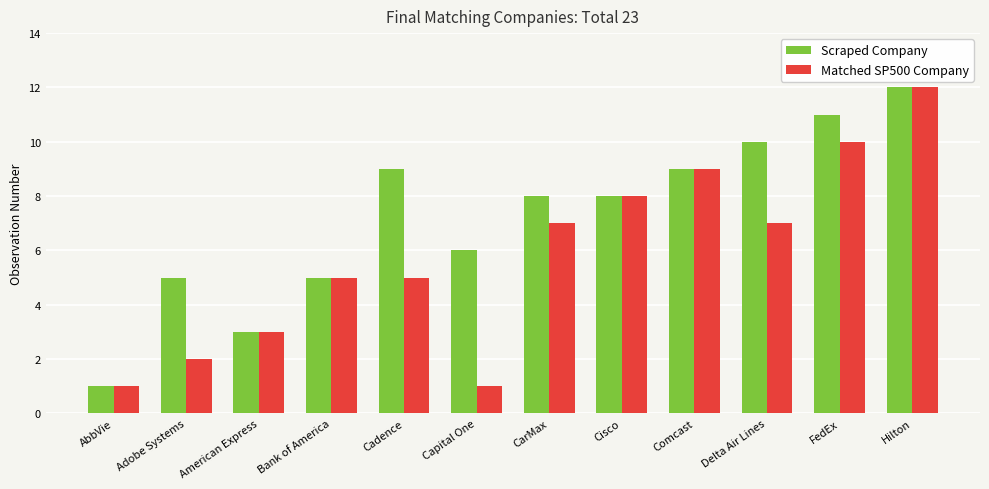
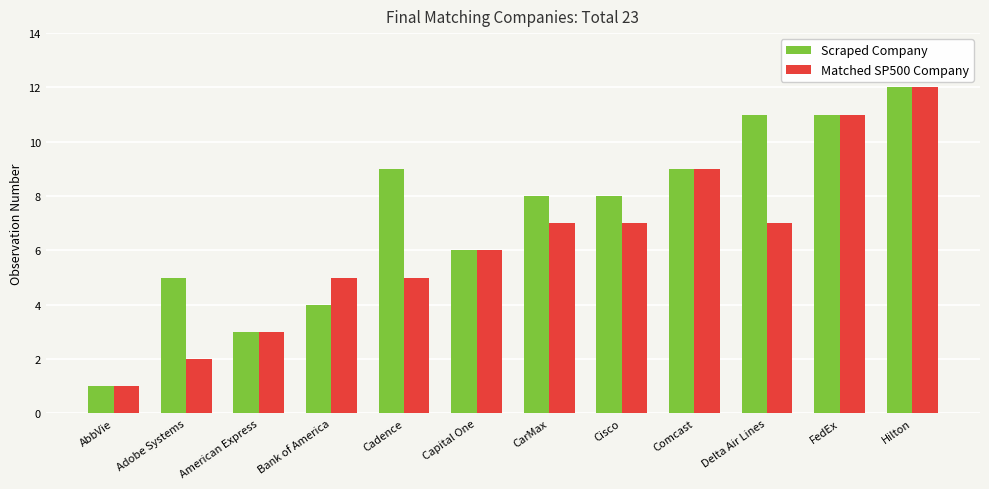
Scraped Company, Bank of America: 5 -> 4
Matched SP500 Company, Capital One: 1 -> 6
Matched SP500 Company, Cisco: 8 -> 7
Scraped Company, Delta Air Lines: 10 -> 11
Matched SP500 Company, FedEx: 10 -> 11
